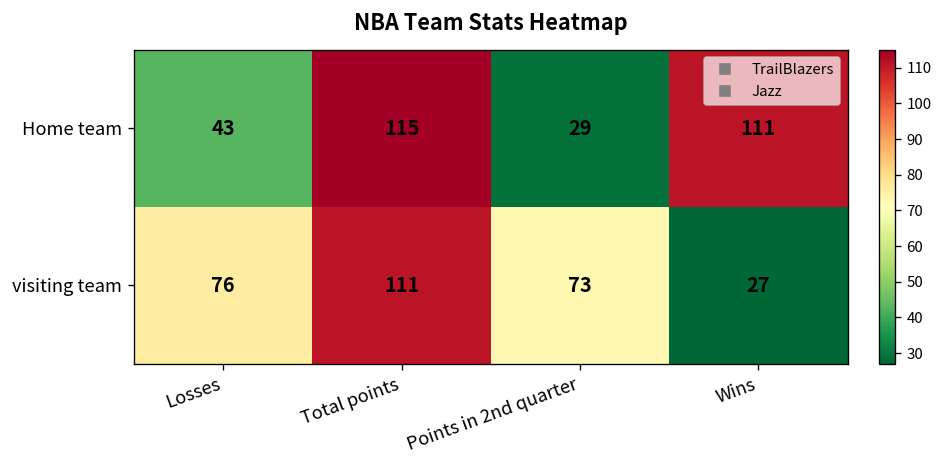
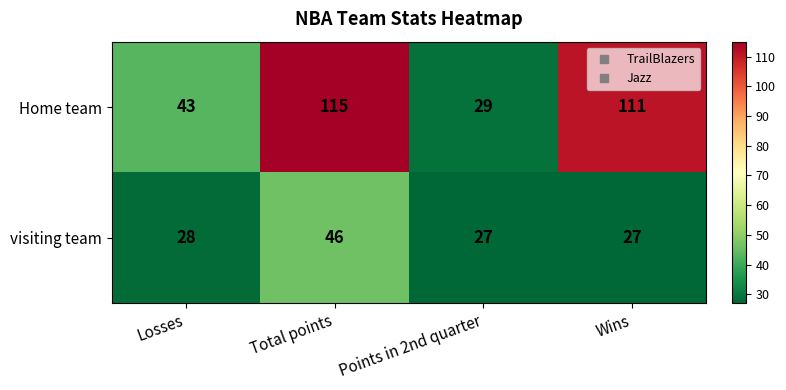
visiting team, Losses: 76 -> 28
visiting team, Total points: 111 -> 46
visiting team, Points in 2nd quarter: 73 -> 27
